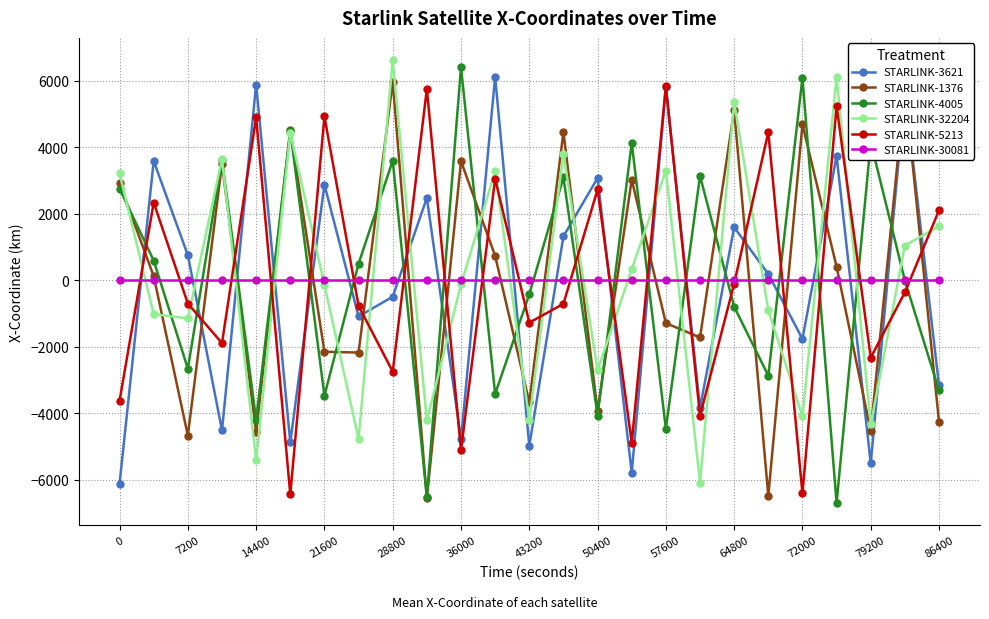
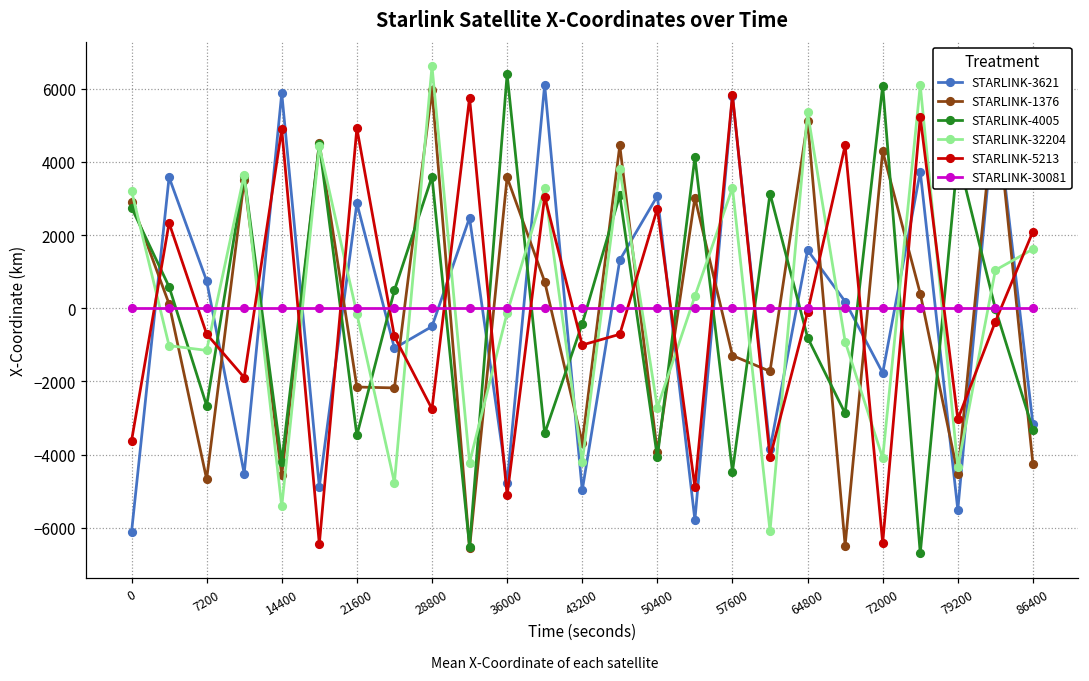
STARLINK-5213, 43200: -1300 -> -1000
STARLINK-1376, 72000: 4700 -> 4300
STARLINK-5213, 79200: -2300 -> -3000
